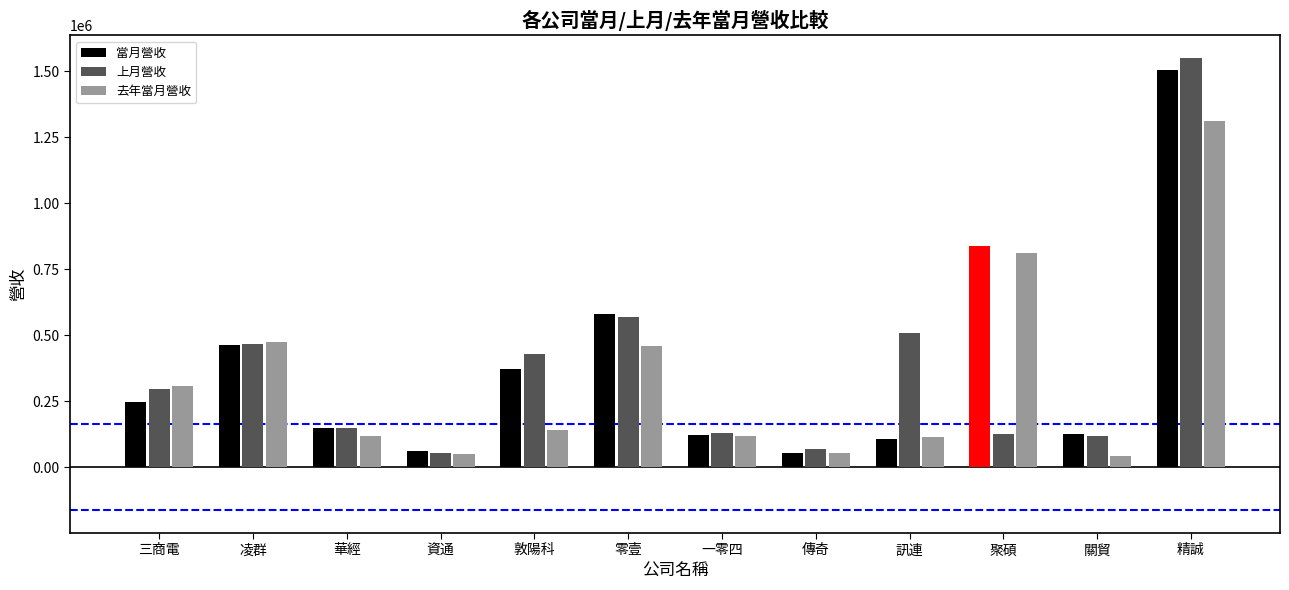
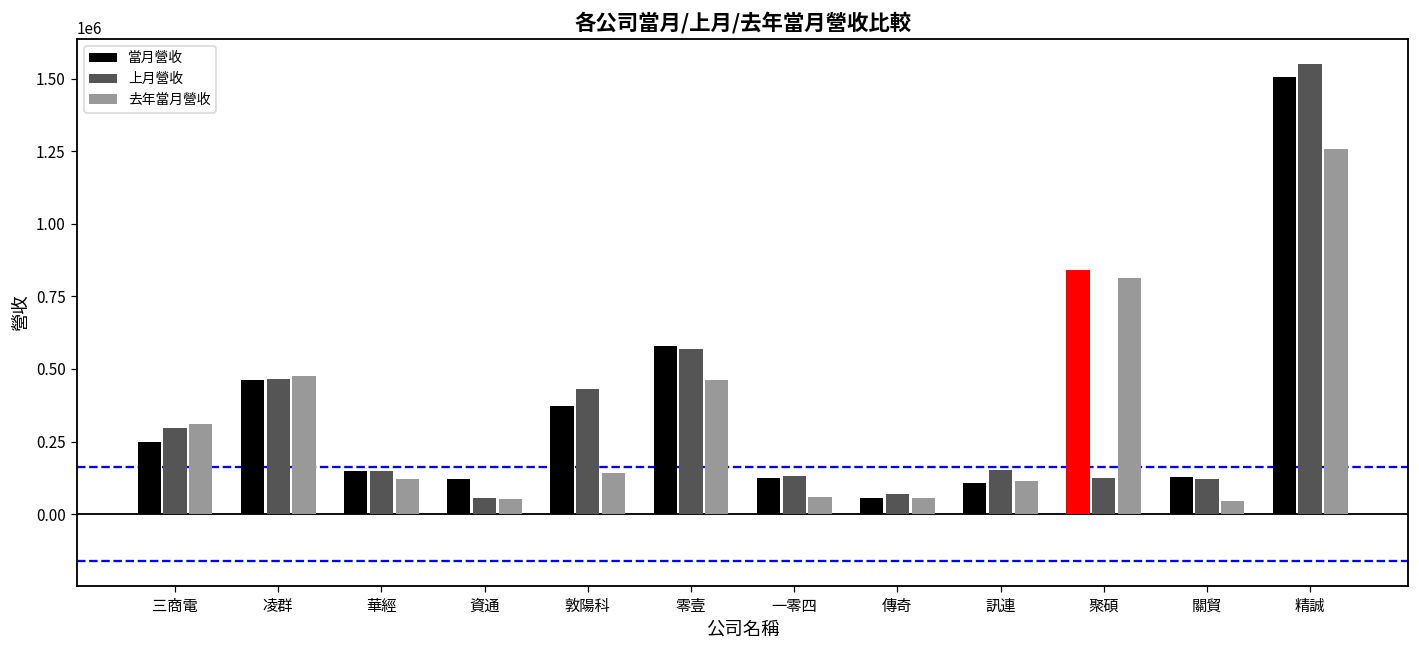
當月營收, 資通: 60000 -> 120000
去年當月營收, 一零四: 120000 -> 60000
上月營收, 訊連: 510000 -> 150000
去年當月營收, 精誠: 1310000 -> 1260000
